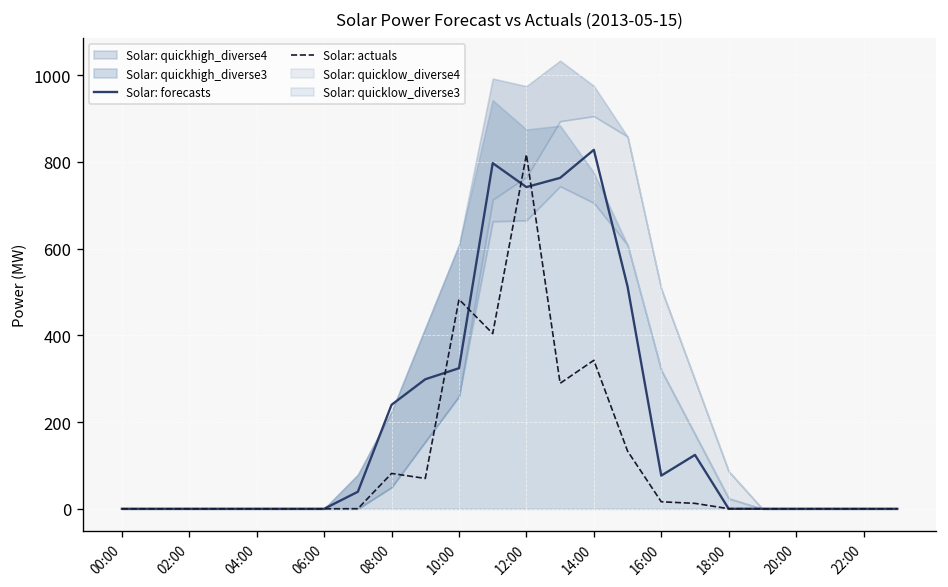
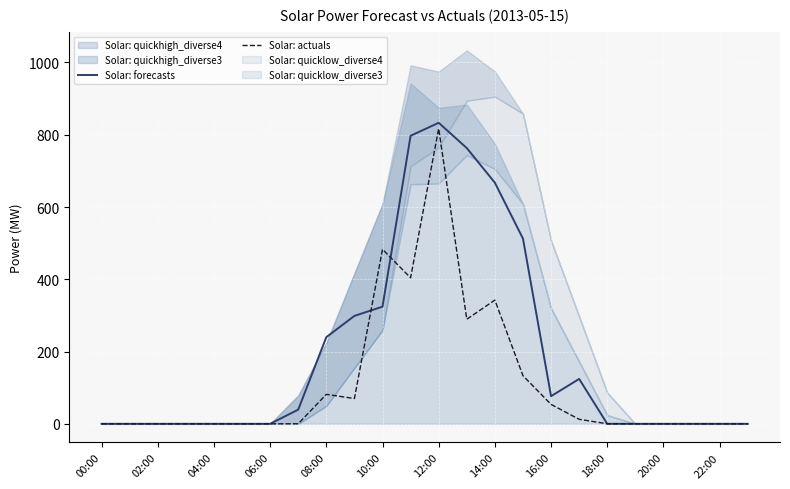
Solar: forecasts, 12:00: 740 -> 830
Solar: forecasts, 14:00: 830 -> 670
Solar: actuals, 16:00: 20 -> 50
